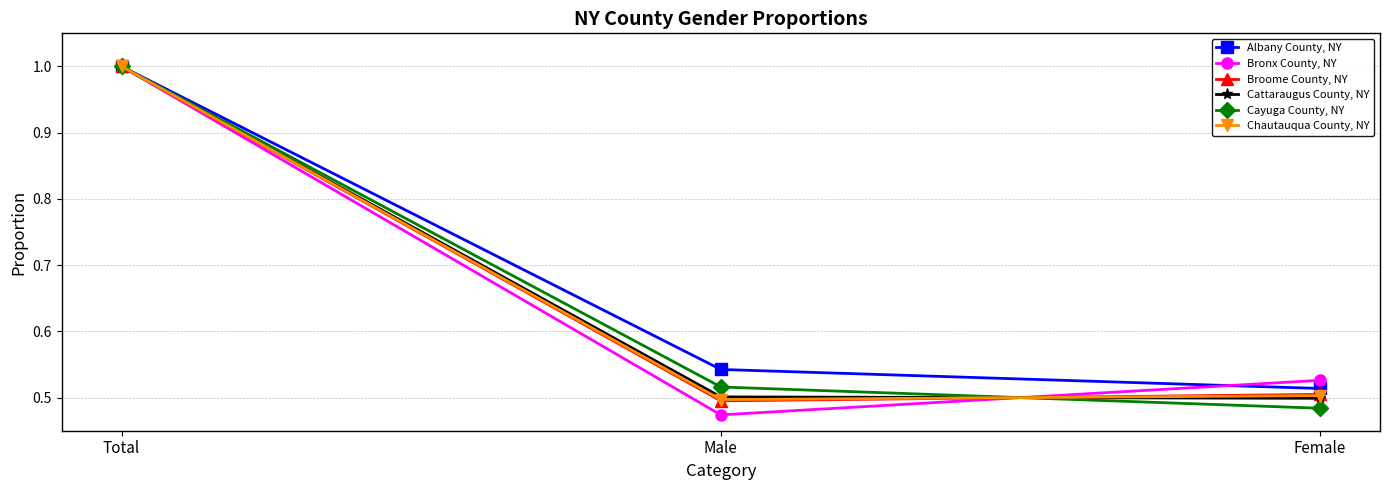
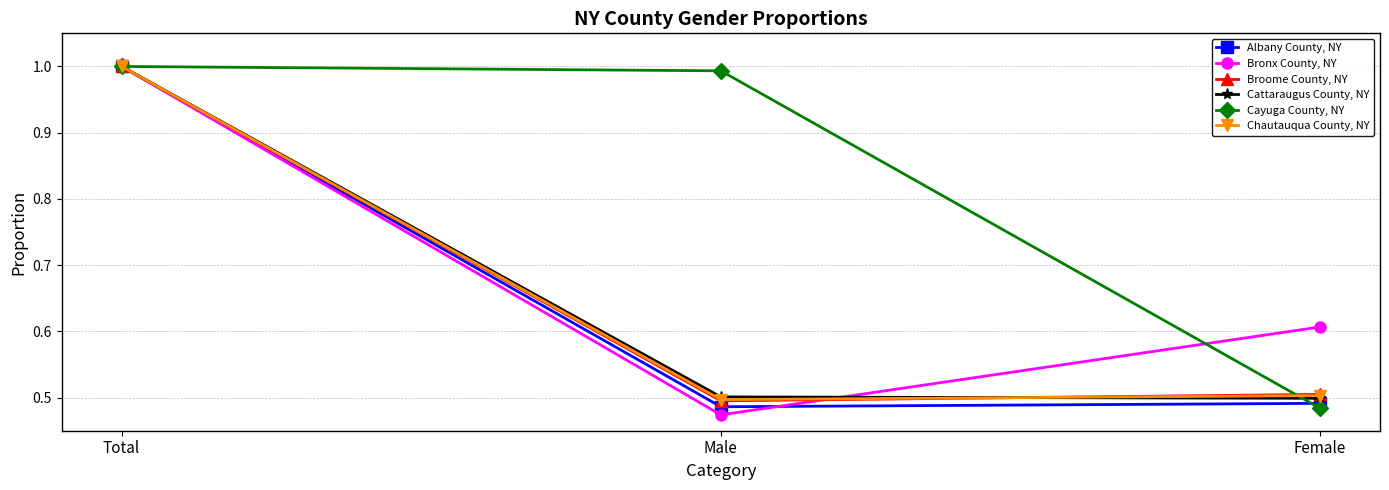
Albany County, NY, Male: 0.54 -> 0.49
Cayuga County, NY, Male: 0.52 -> 0.99
Albany County, NY, Female: 0.51 -> 0.49
Bronx County, NY, Female: 0.53 -> 0.61
